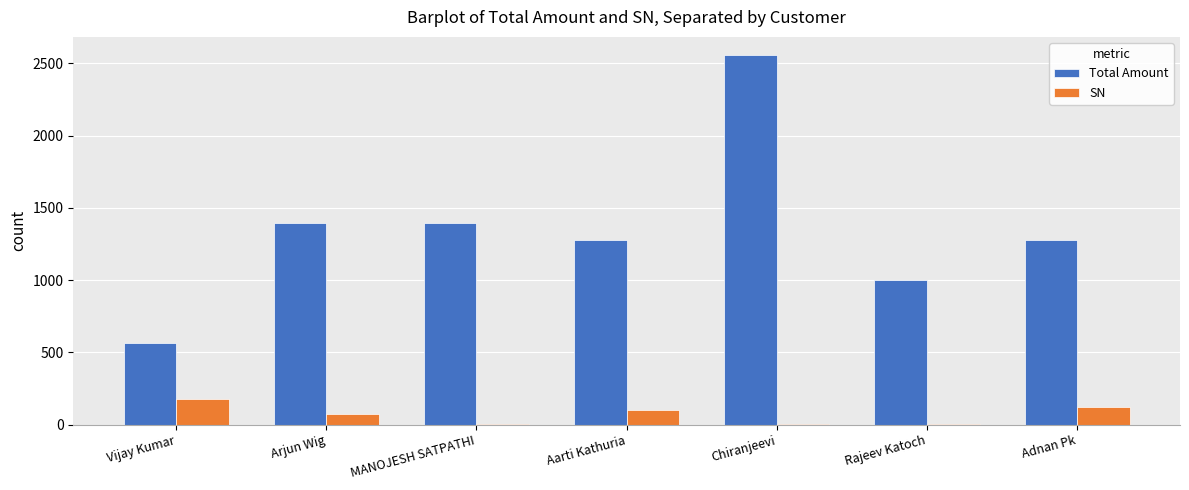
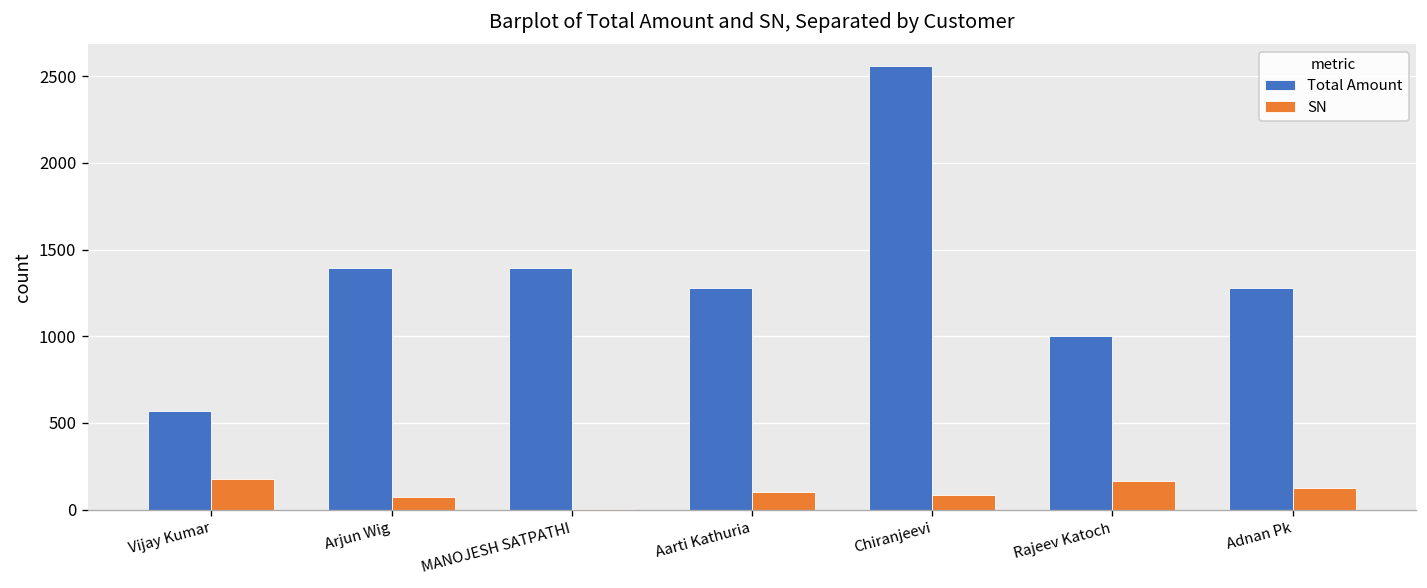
SN, Chiranjeevi: 10 -> 90
SN, Rajeev Katoch: 10 -> 170
